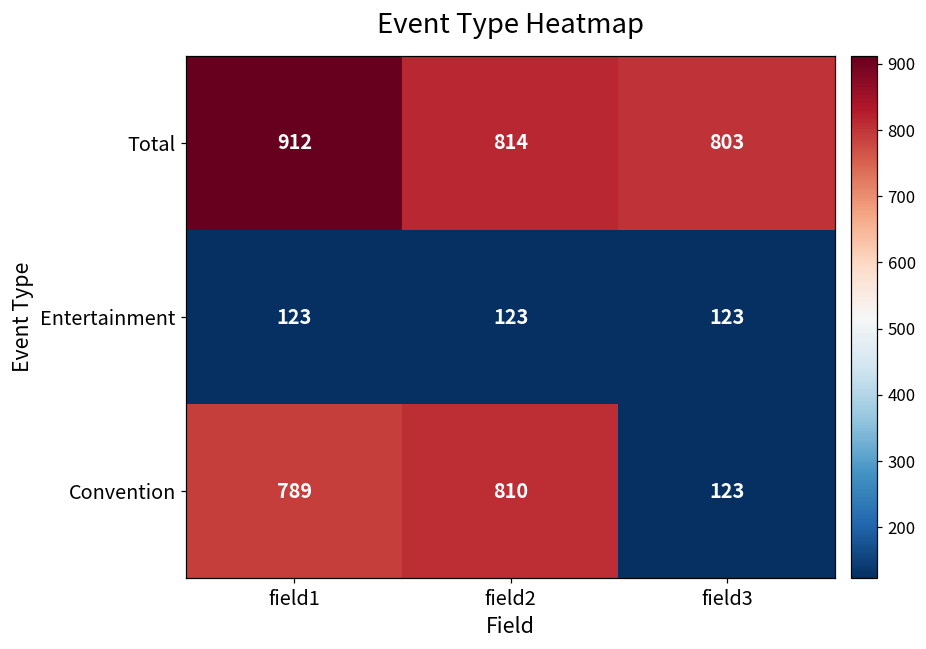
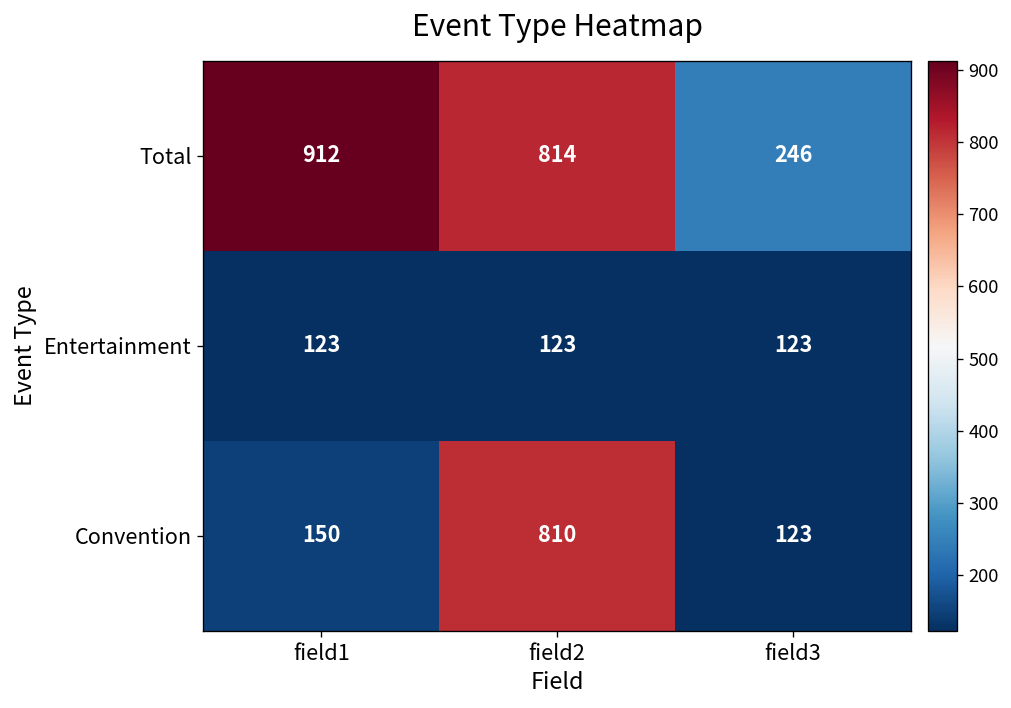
Total, field3: 803 -> 246
Convention, field1: 789 -> 150
